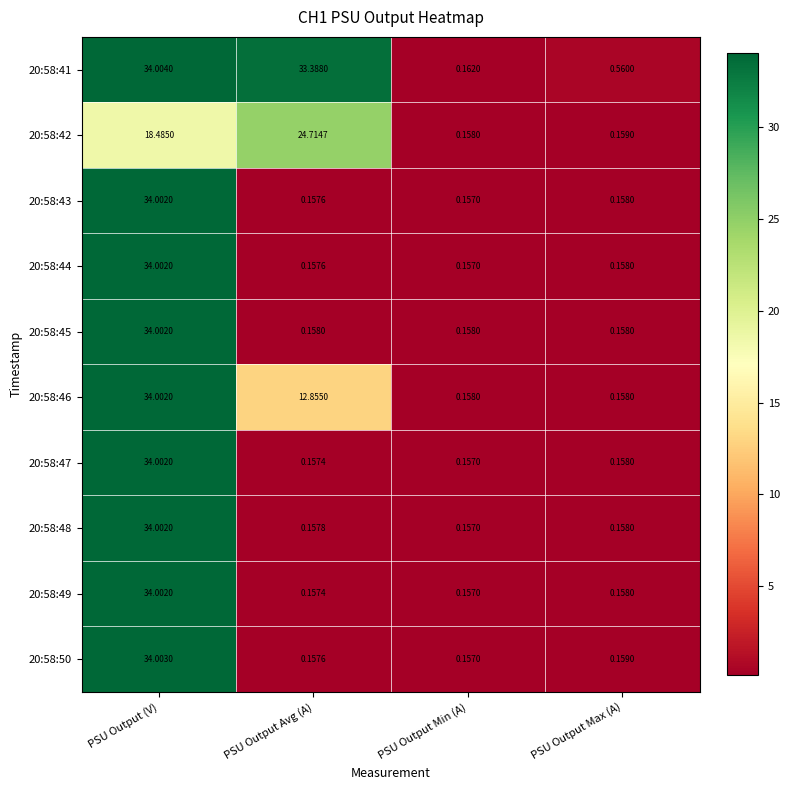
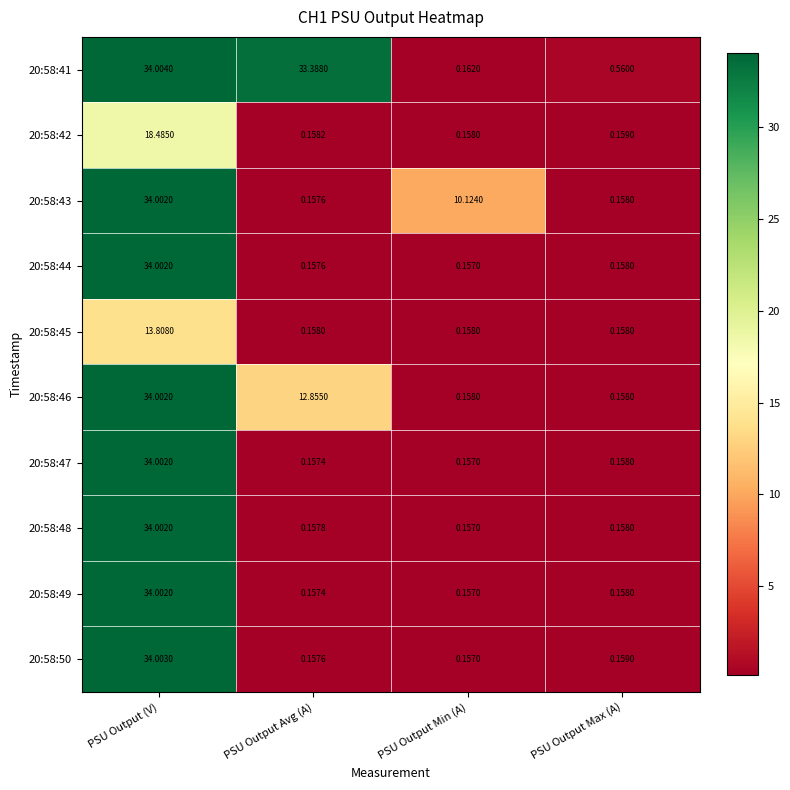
20:58:42, PSU Output Avg (A): 24.7147 -> 0.1582
20:58:43, PSU Output Min (A): 0.1570 -> 10.1240
20:58:45, PSU Output (V): 34.0020 -> 13.8080
